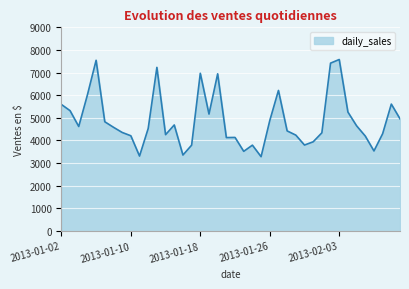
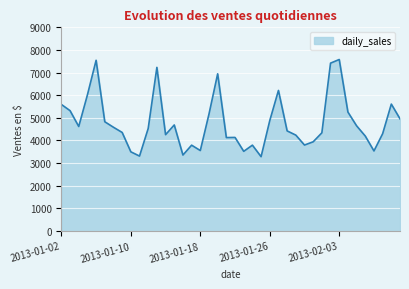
2013-01-10: 4200 -> 3500
2013-01-18: 7000 -> 3600
